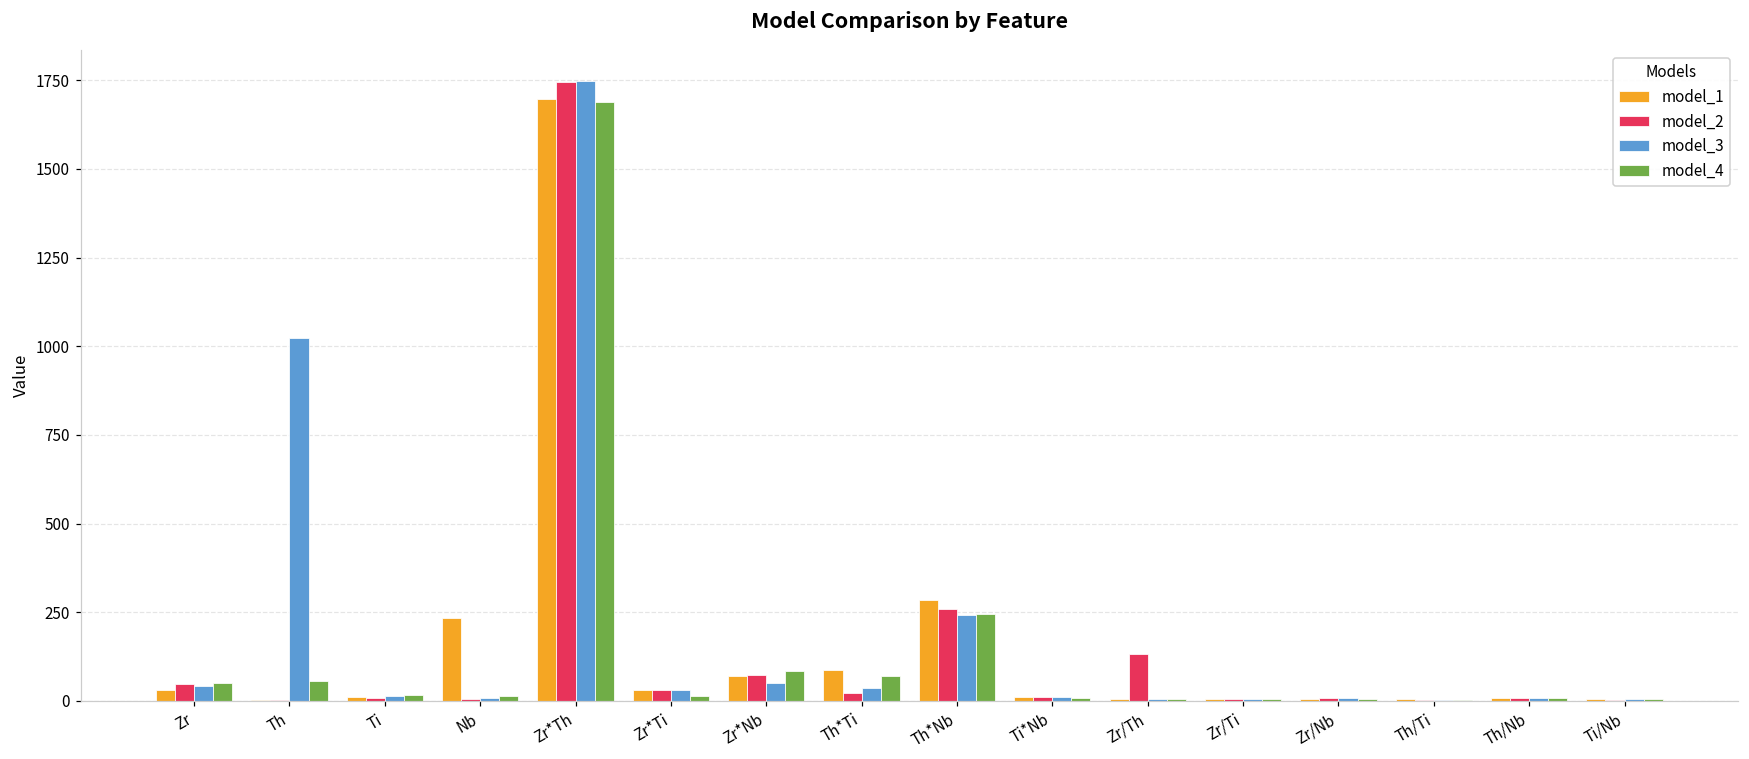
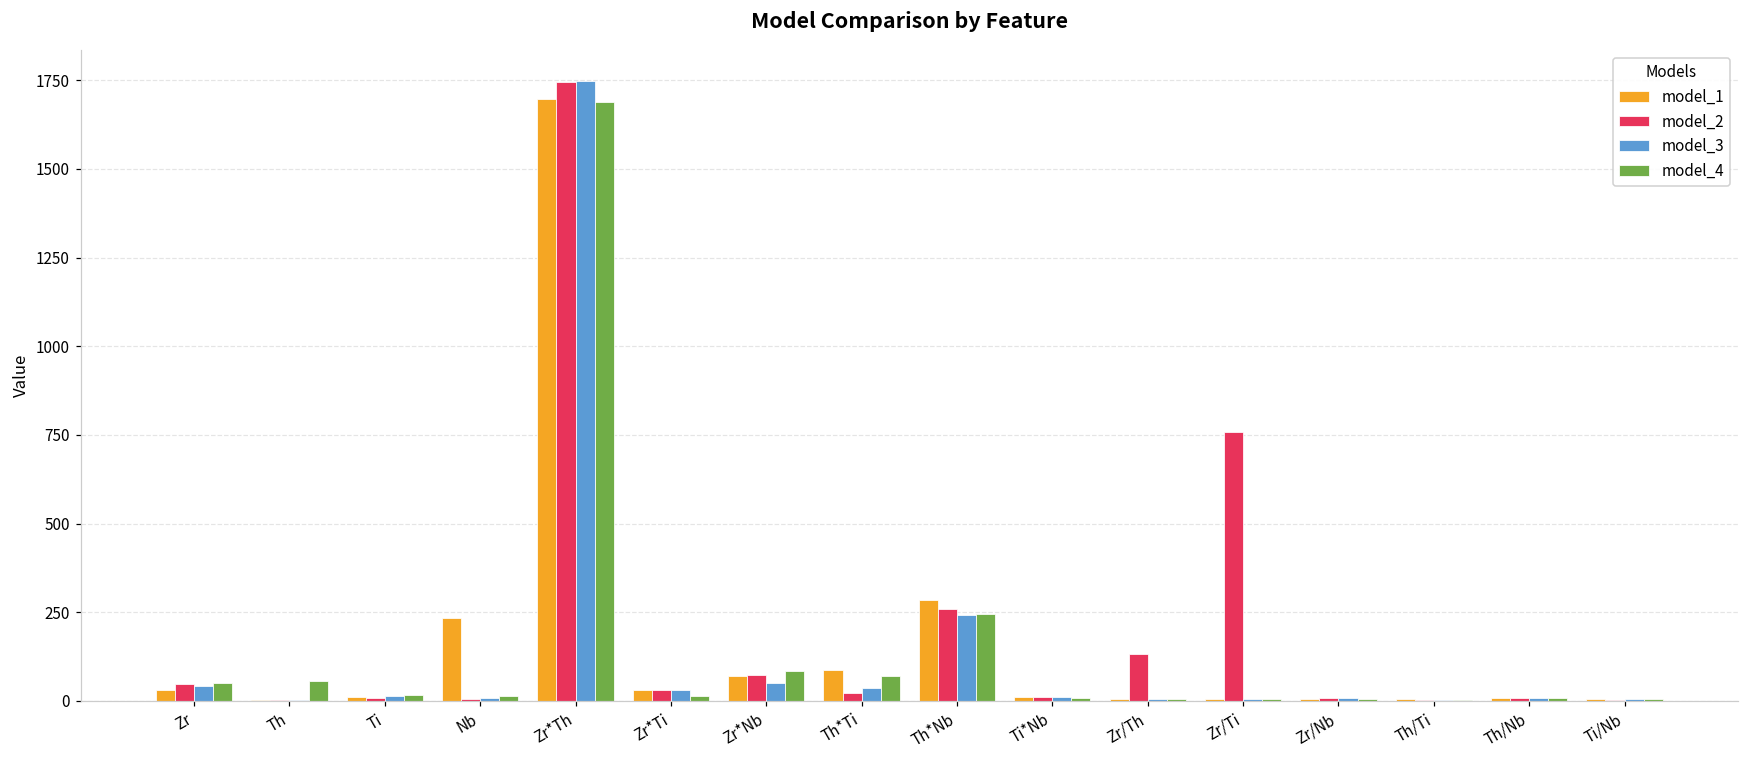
model_3, Th: 1020 -> 0
model_2, Zr/Ti: 10 -> 760
